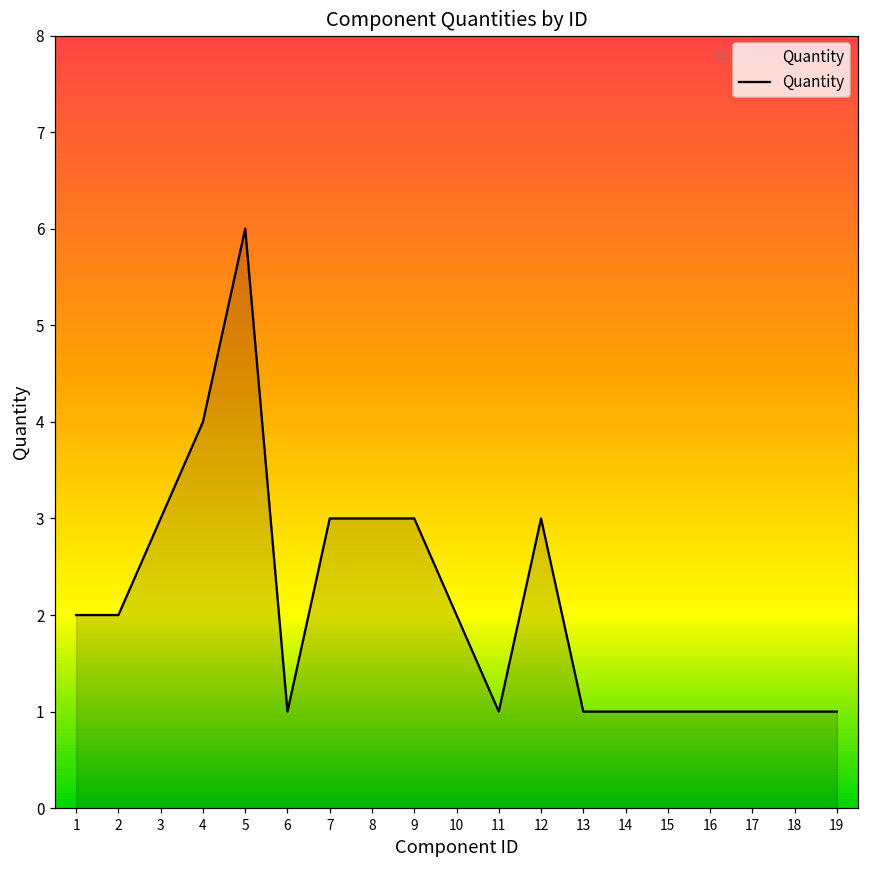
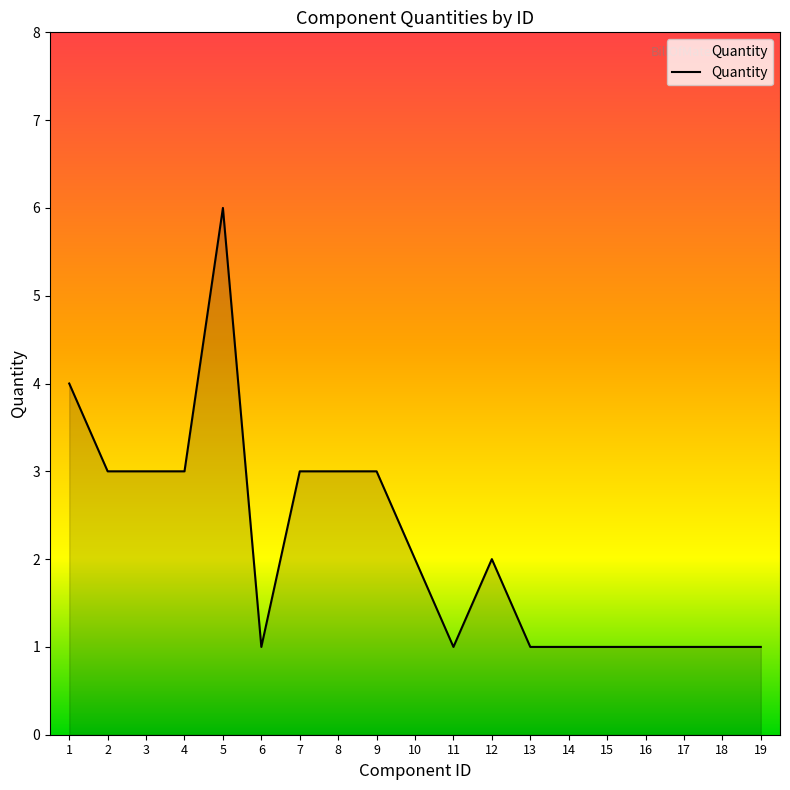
1: 2 -> 4
2: 2 -> 3
4: 4 -> 3
12: 3 -> 2
